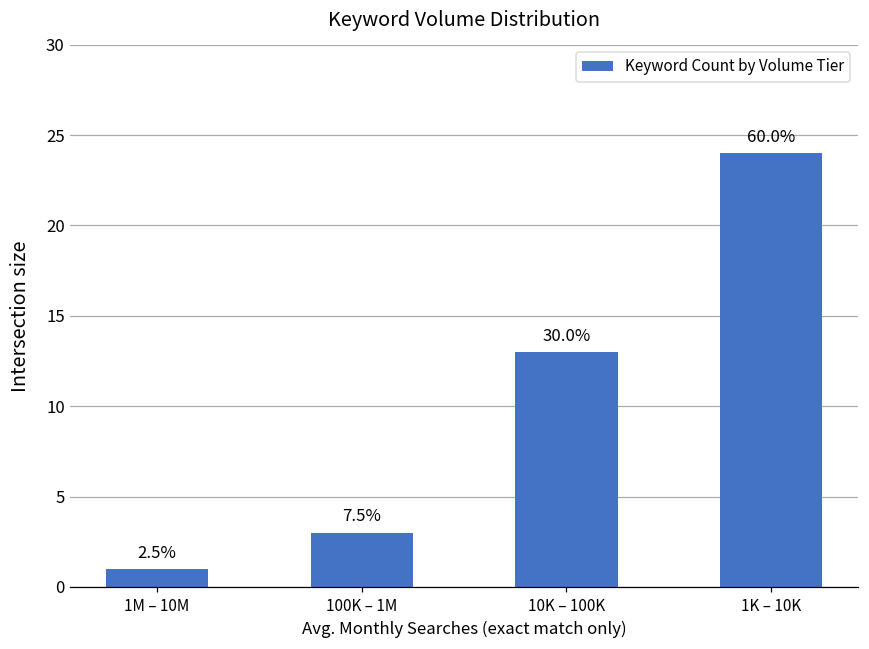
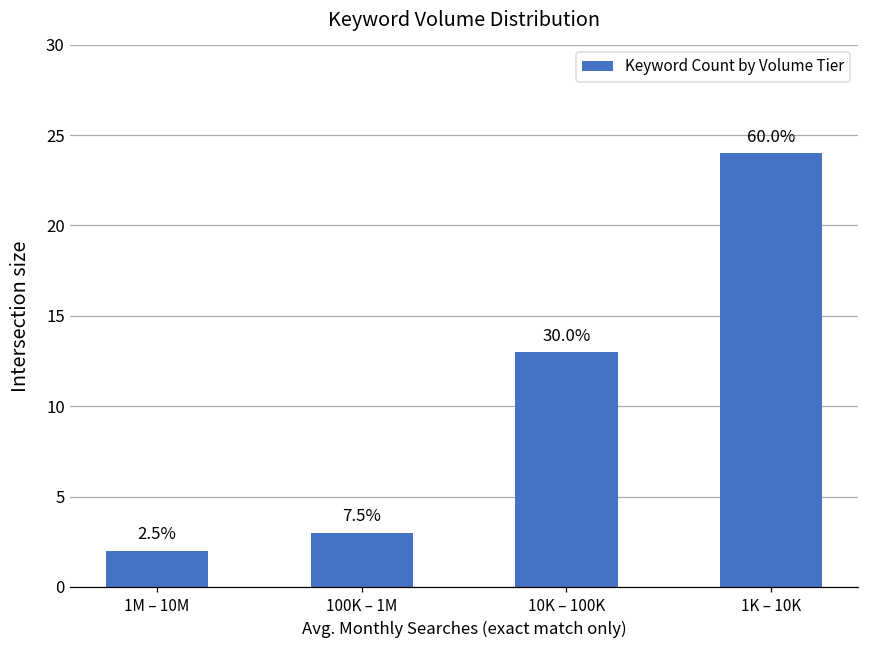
1M – 10M: 1 -> 2
